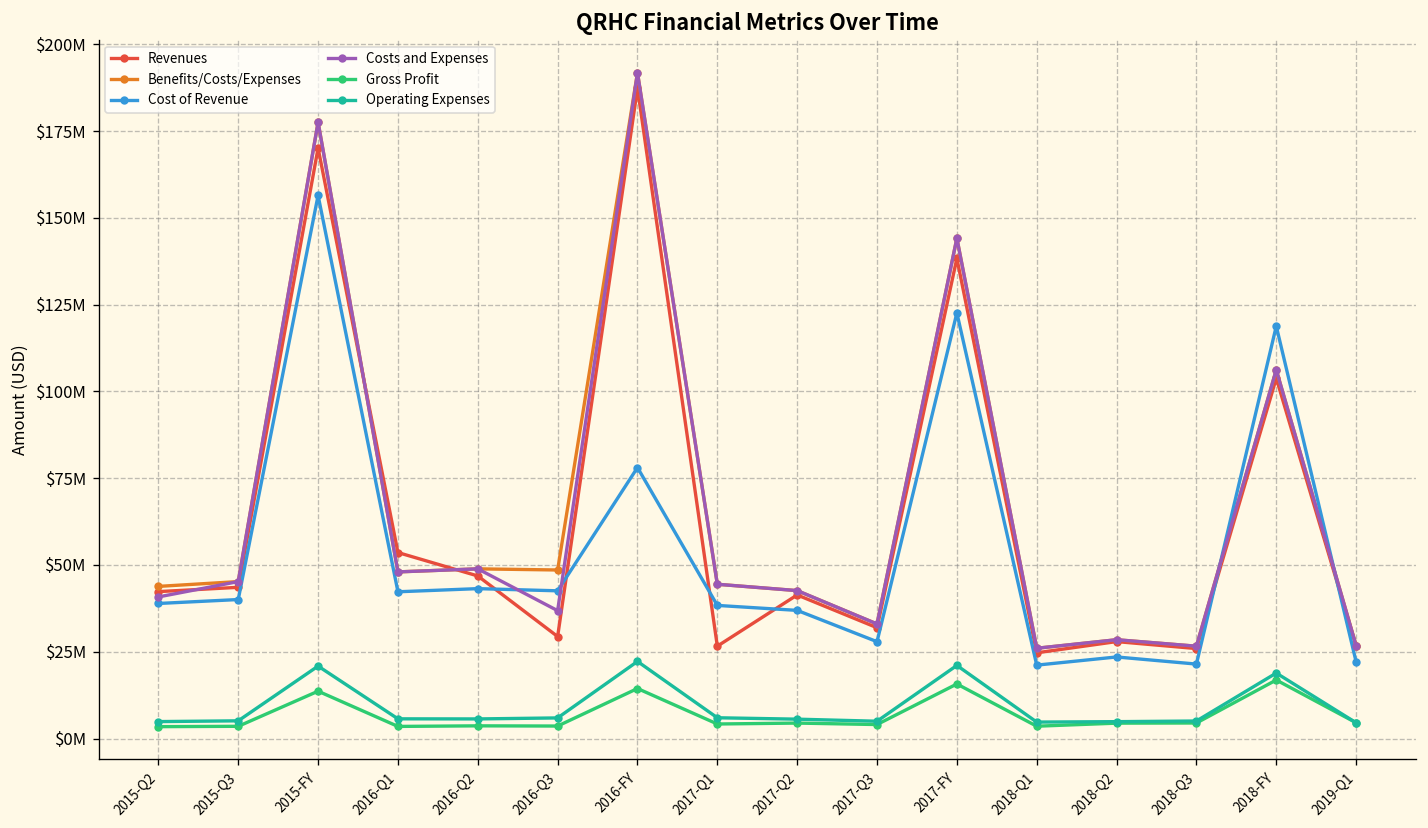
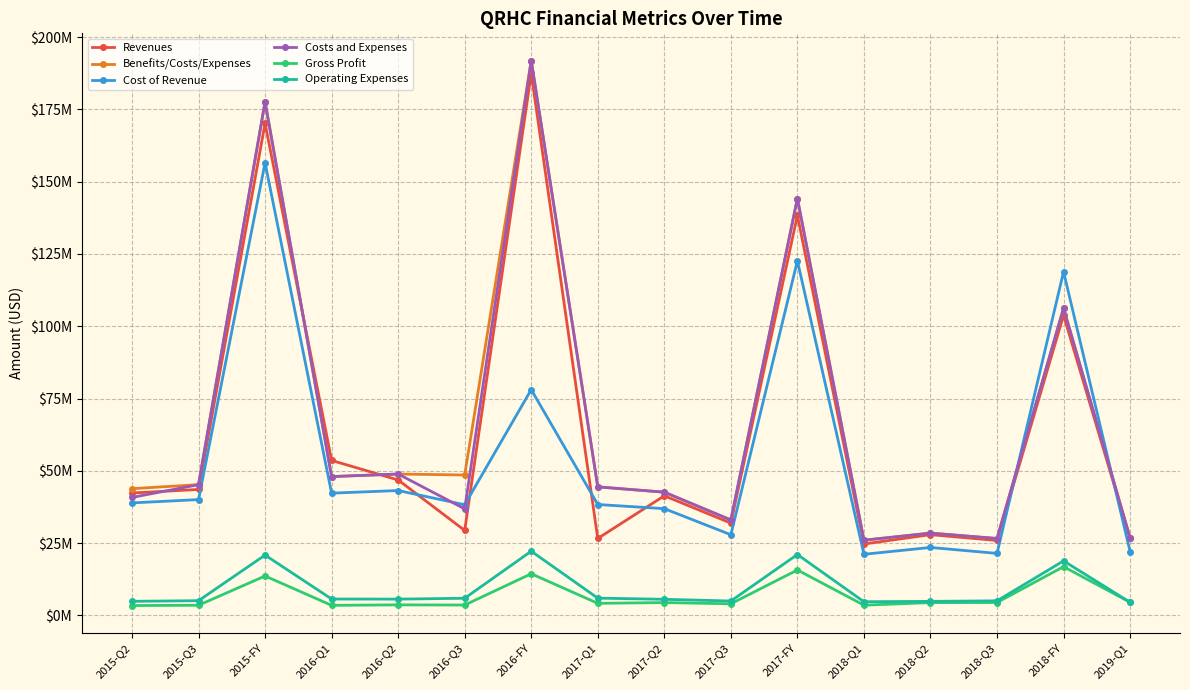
Cost of Revenue, 2016-Q3: $43000000 -> $38000000
